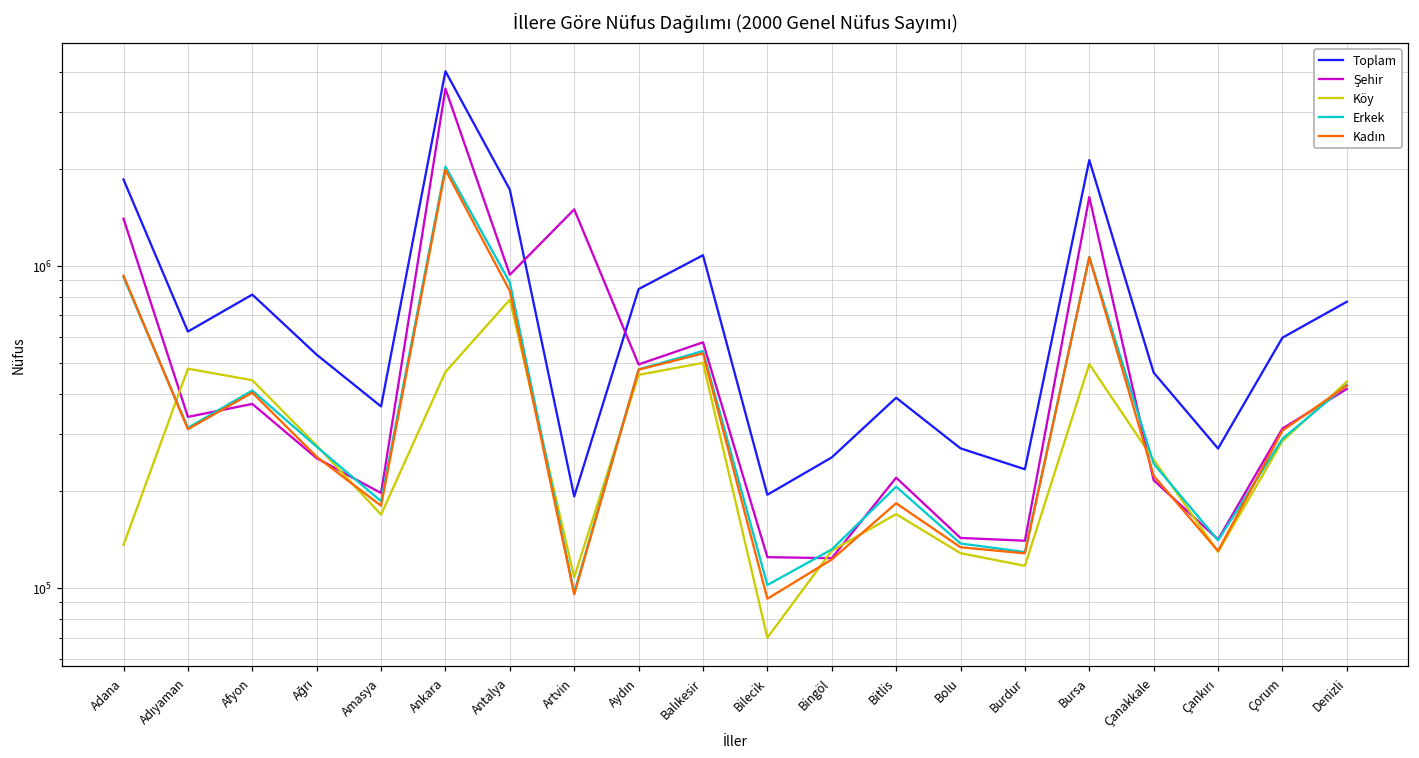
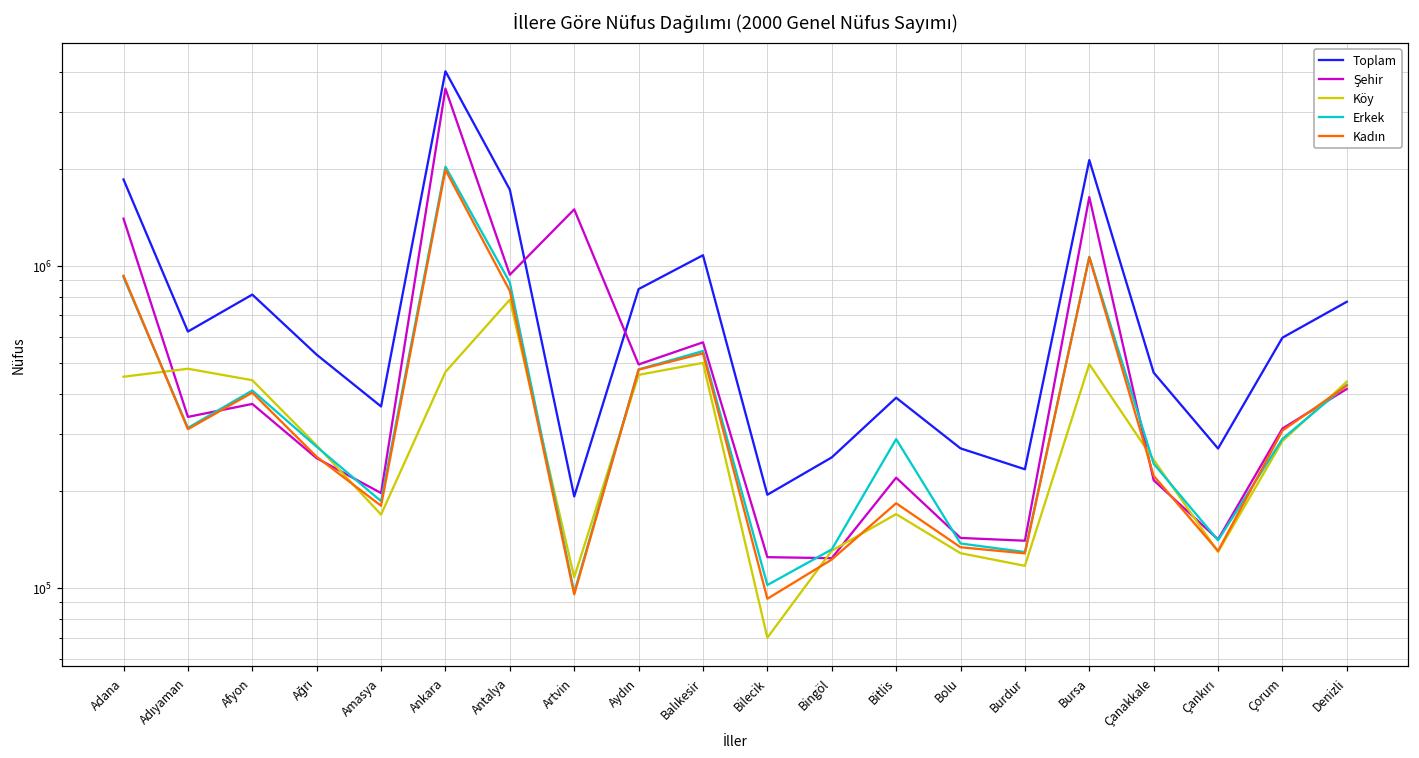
Köy, Adana: 140000 -> 450000
Erkek, Bitlis: 210000 -> 290000
